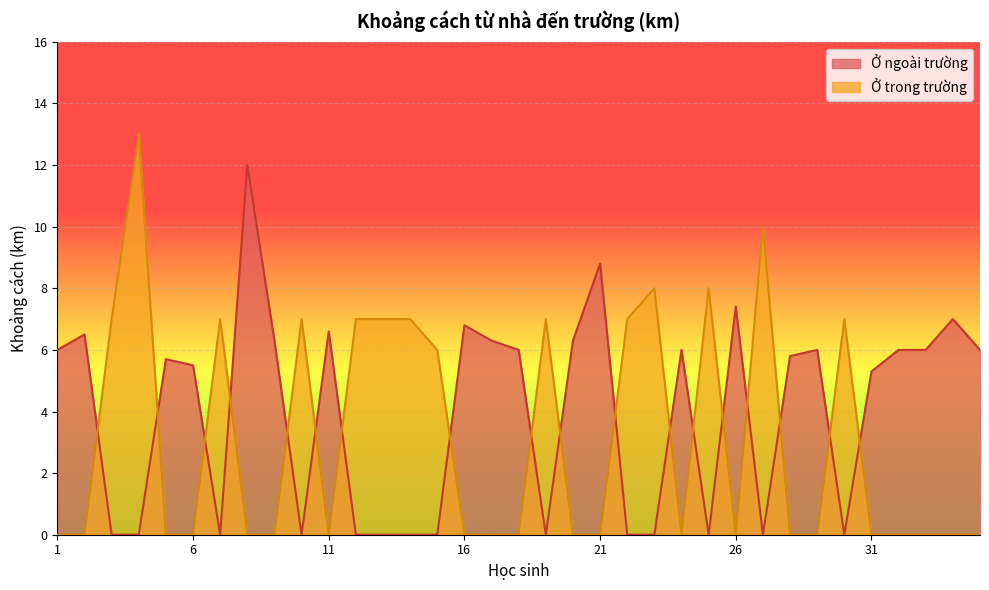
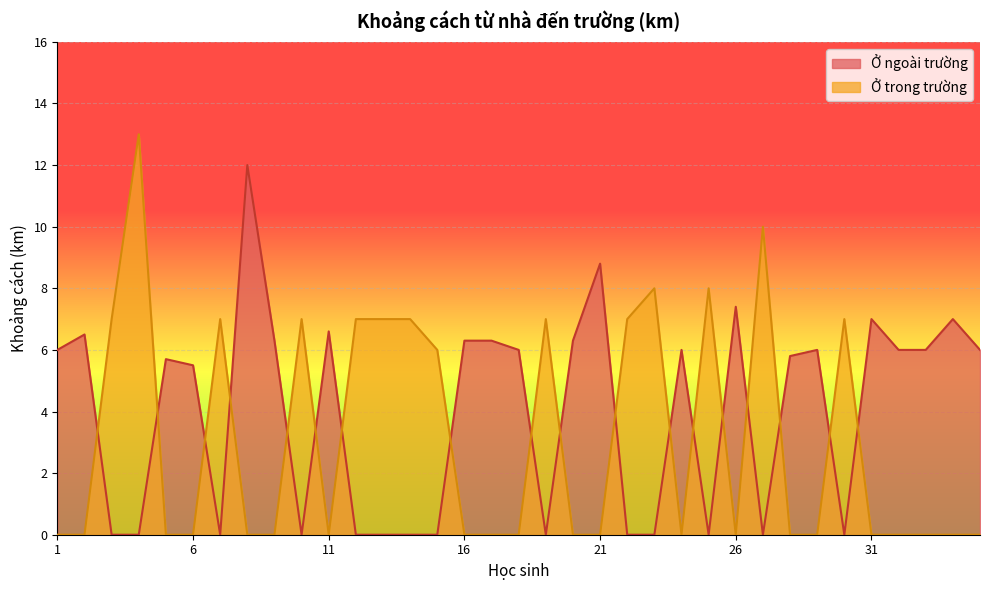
Ở ngoài trường, 16: 6.8 -> 6.3
Ở ngoài trường, 31: 5.3 -> 7.0
